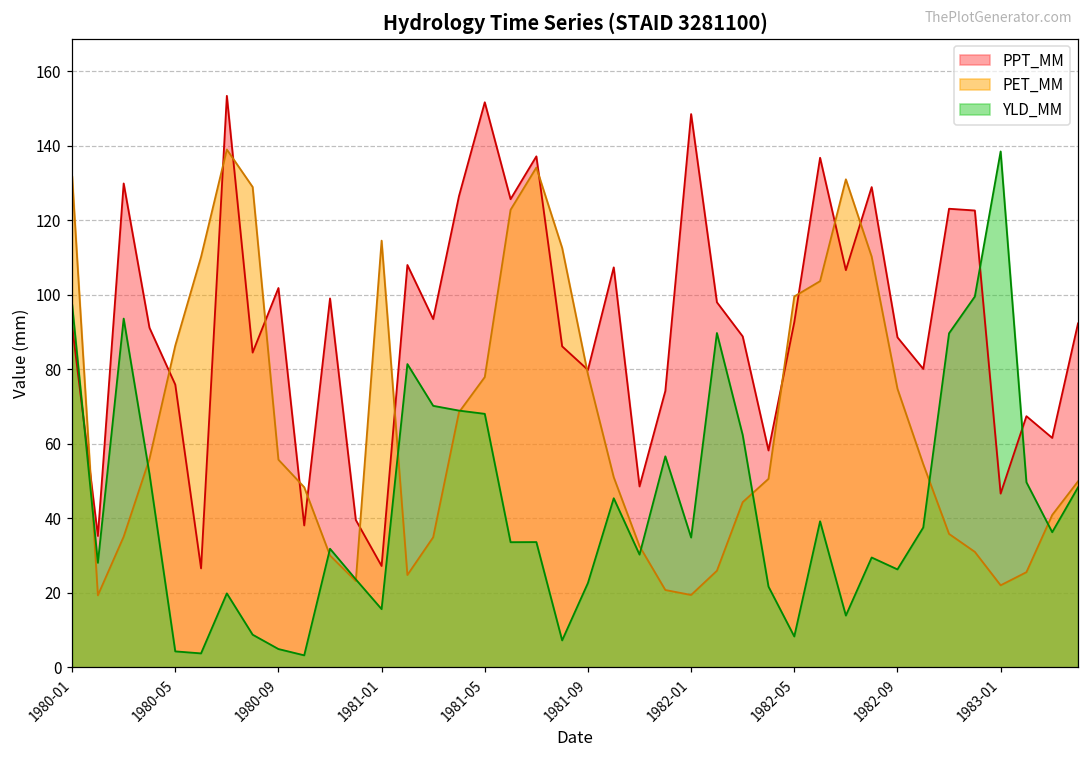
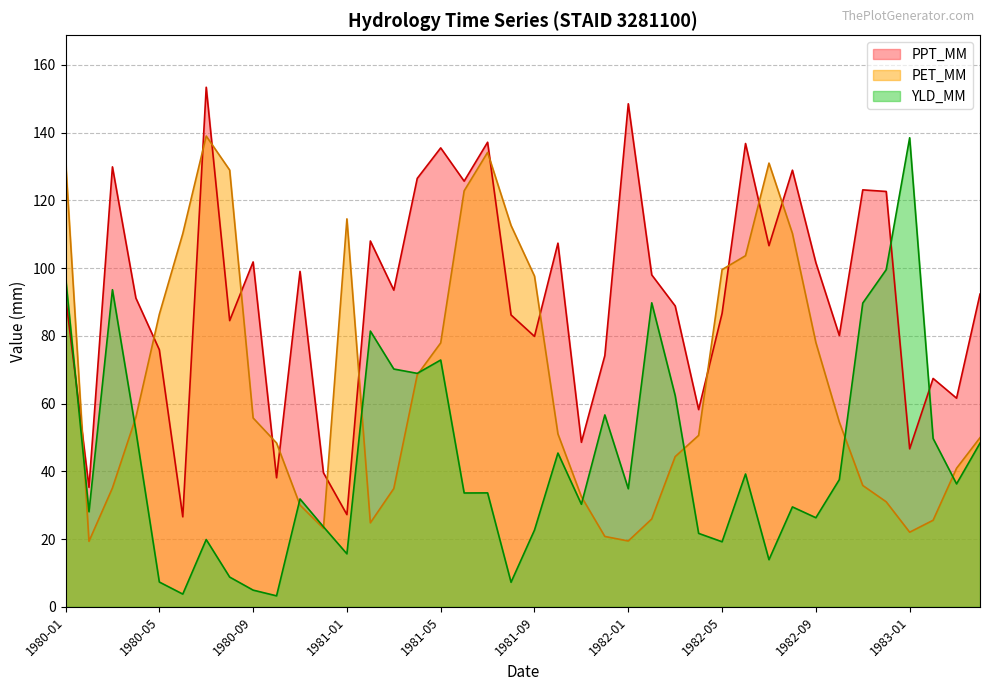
YLD_MM, 1980-05: 4 -> 7
PPT_MM, 1981-05: 152 -> 135
YLD_MM, 1981-05: 68 -> 73
PET_MM, 1981-09: 79 -> 98
PPT_MM, 1982-05: 93 -> 87
YLD_MM, 1982-05: 8 -> 19
PPT_MM, 1982-09: 89 -> 102
PET_MM, 1982-09: 75 -> 78
